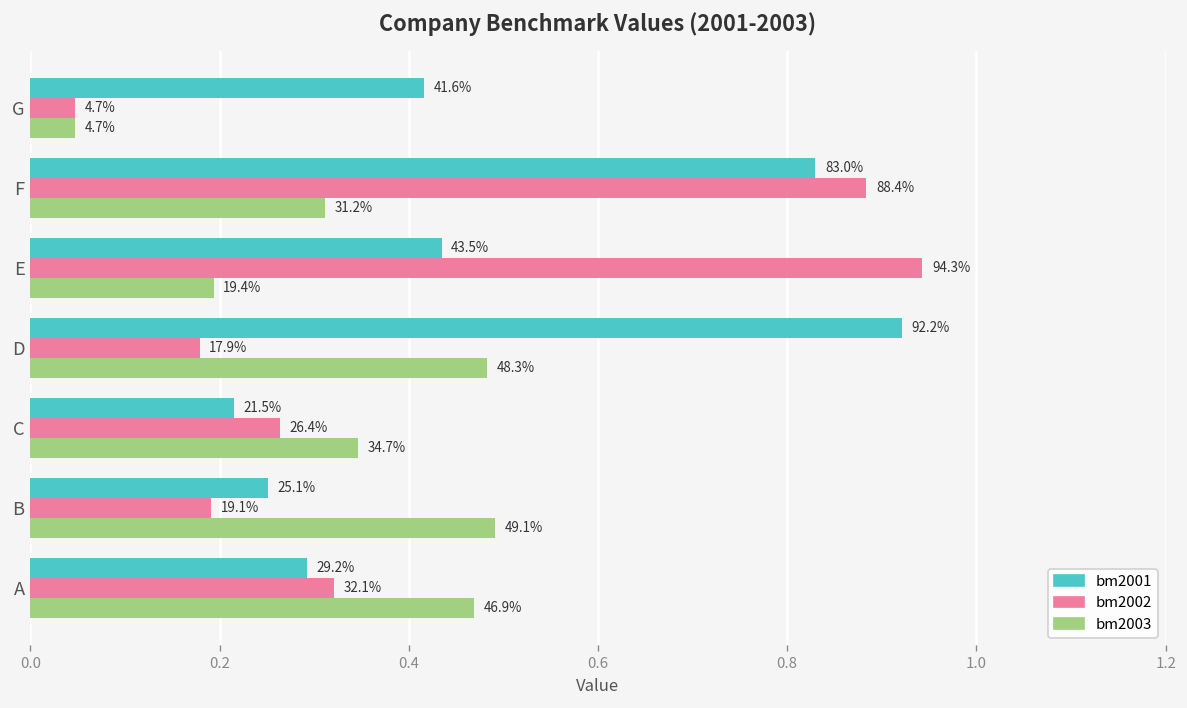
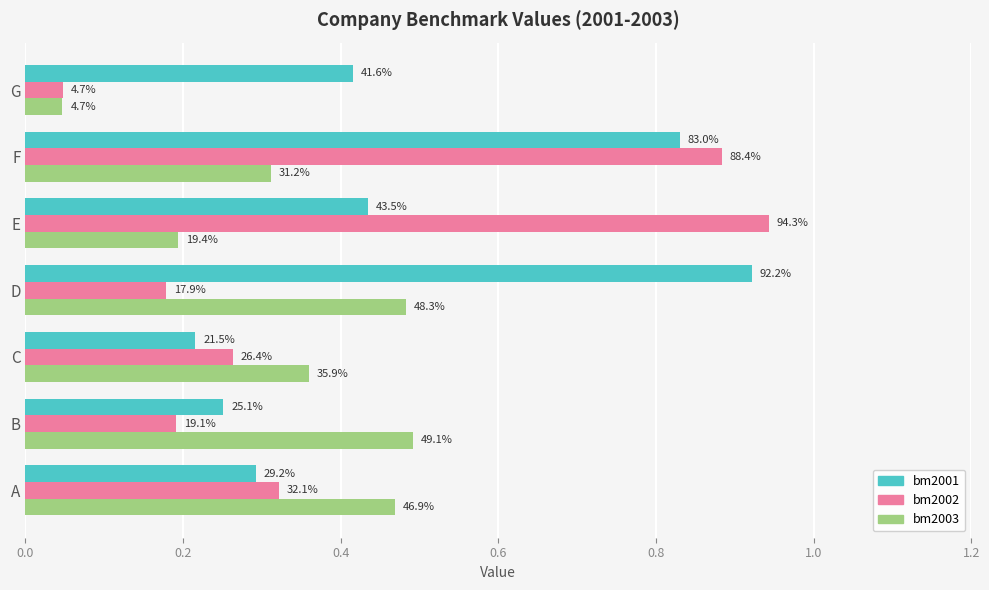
bm2003, C: 34.7% -> 35.9%
